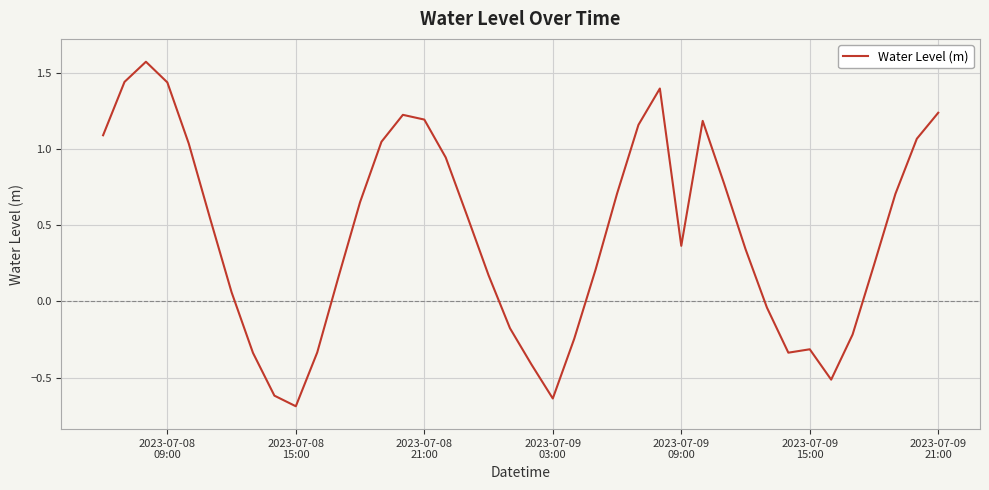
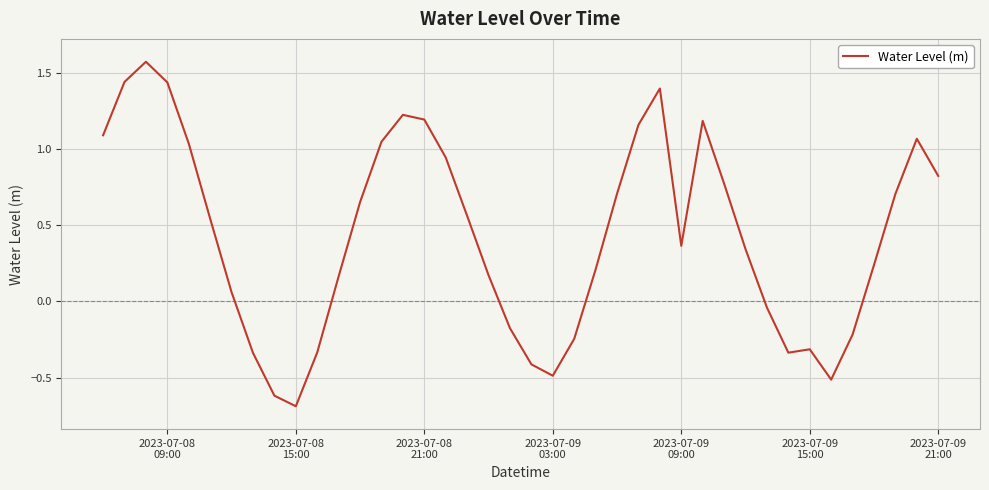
2023-07-09 03:00: -0.64 -> -0.49
2023-07-09 21:00: 1.24 -> 0.82
